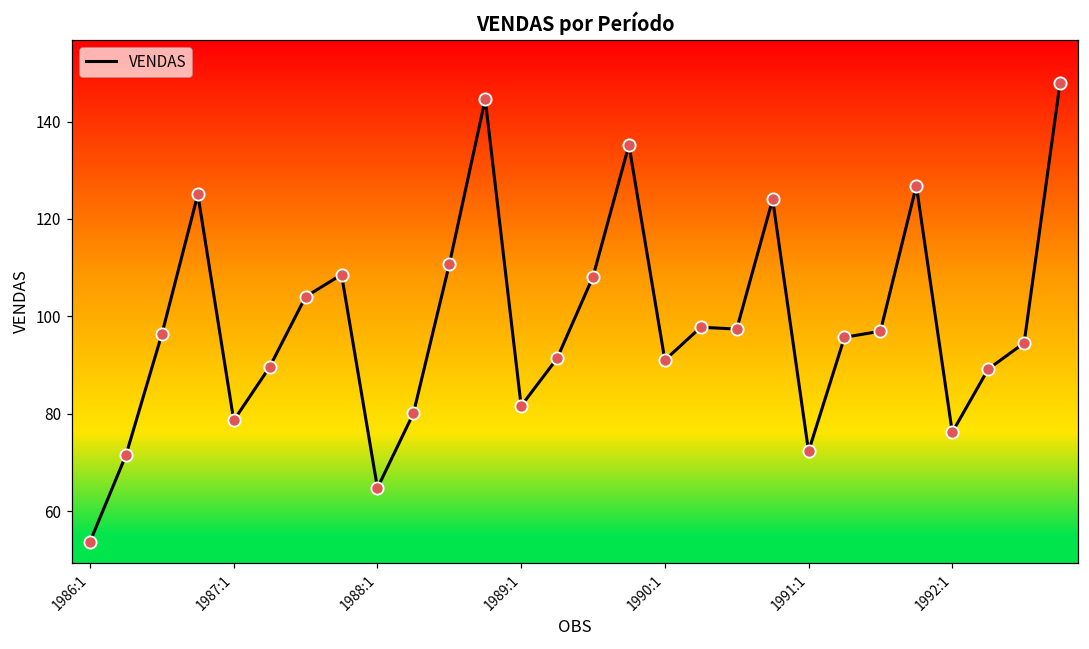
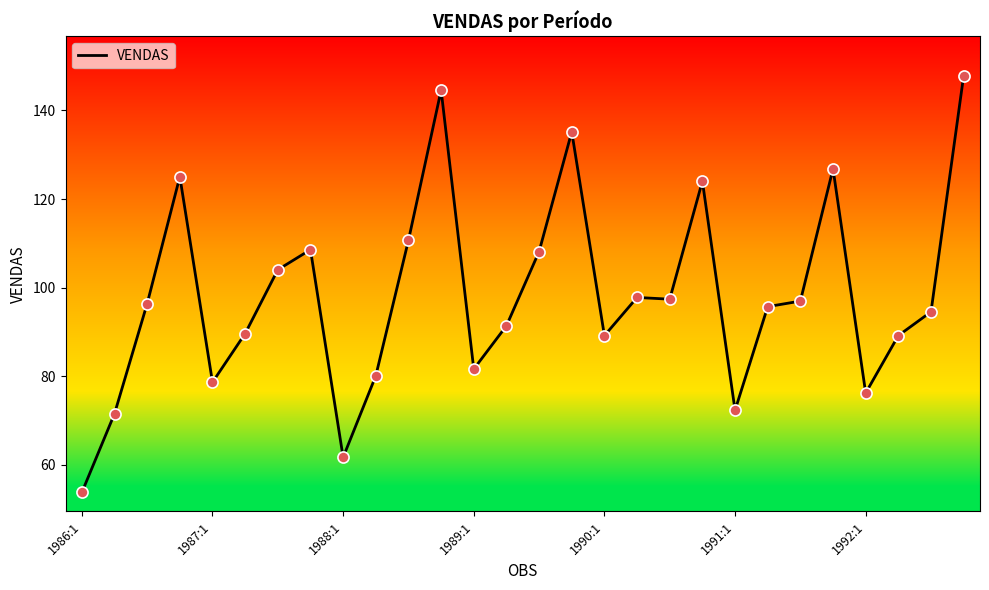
1988:1: 65 -> 62
1990:1: 91 -> 89
